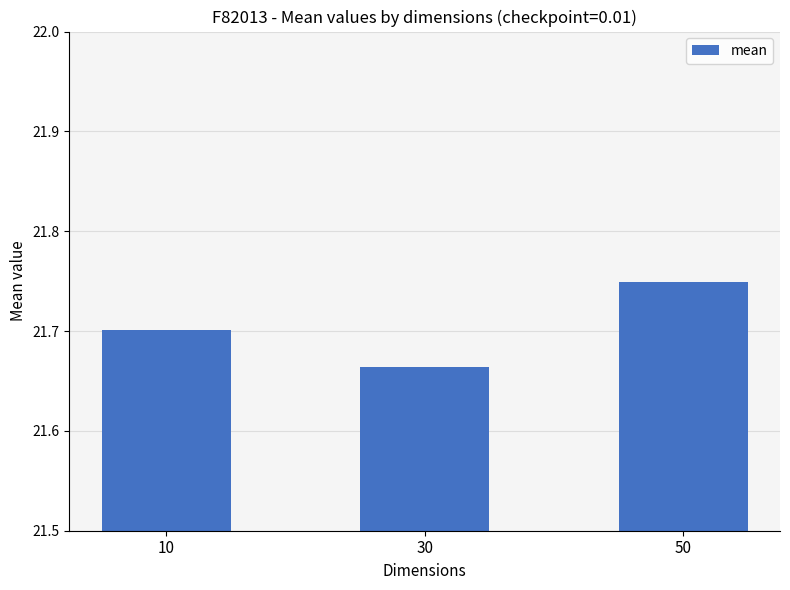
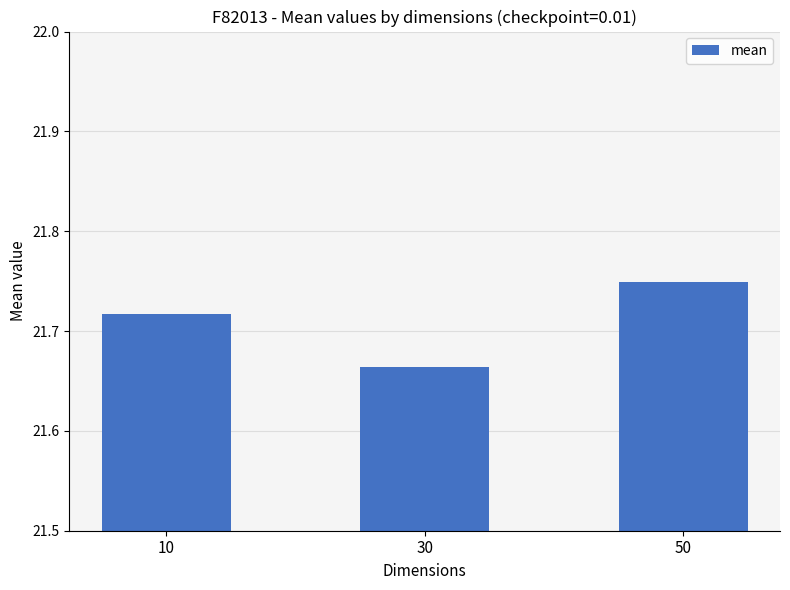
10: 21.70 -> 21.72
